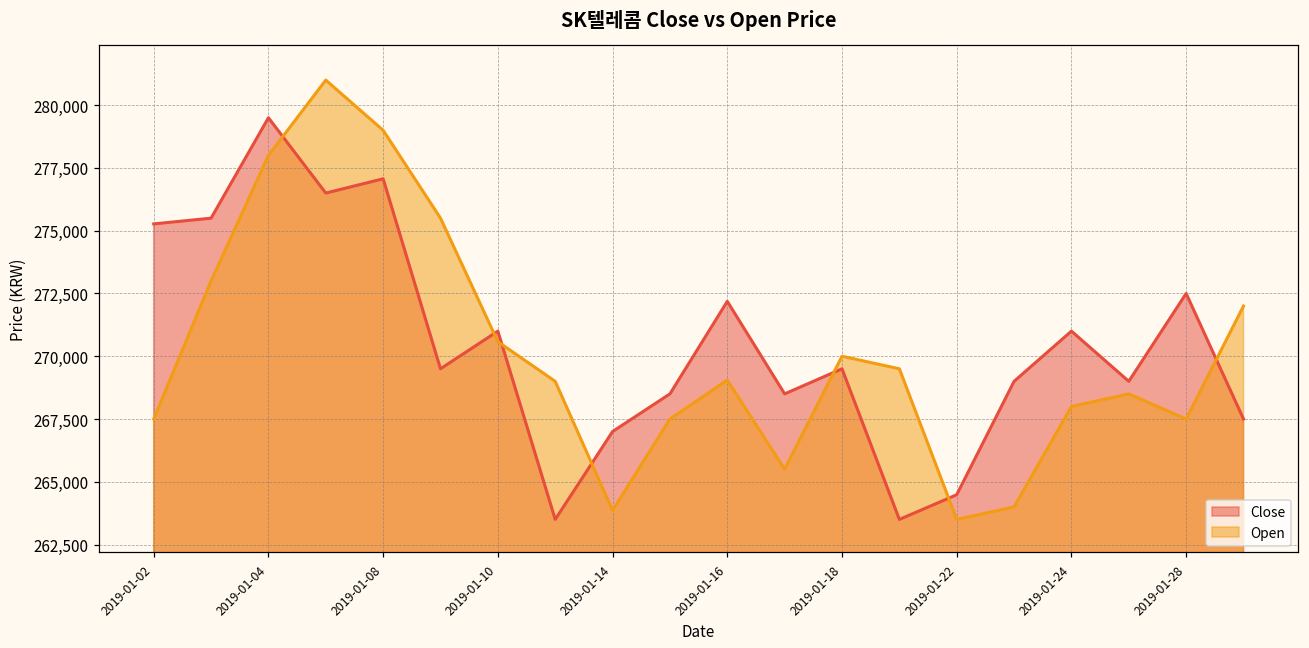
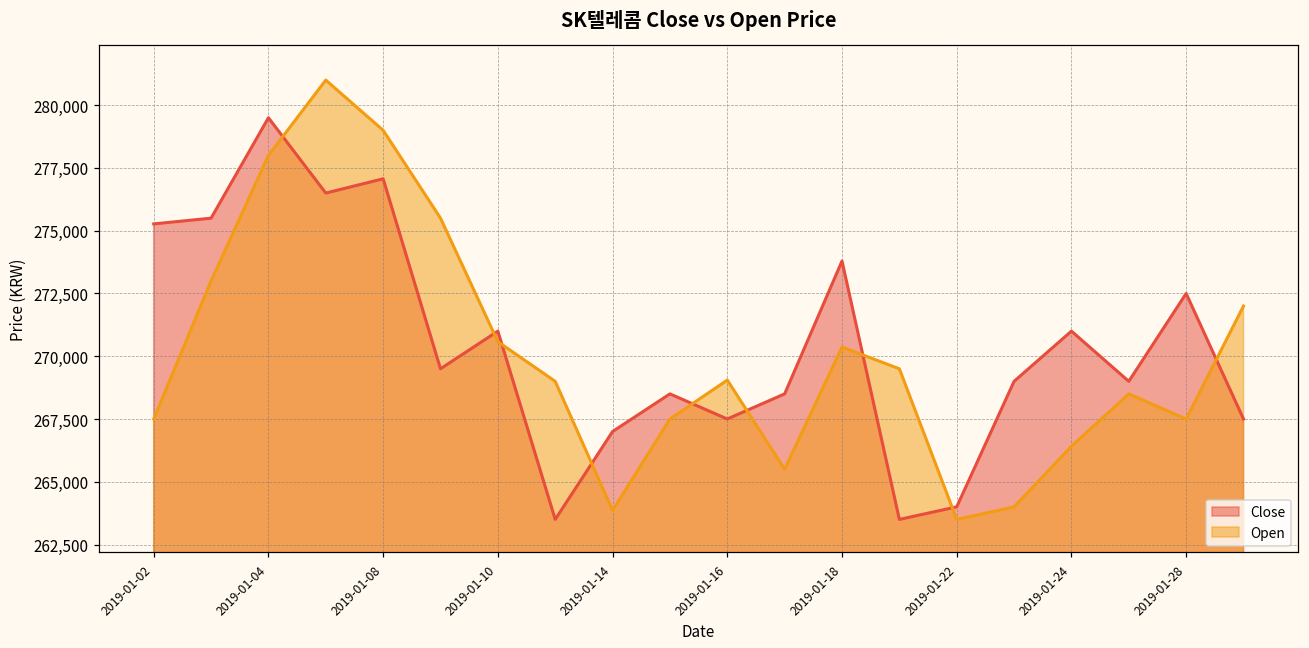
Close, 2019-01-16: 272,200 -> 267,500
Close, 2019-01-18: 269,500 -> 273,800
Open, 2019-01-18: 270,000 -> 270,400
Close, 2019-01-22: 264,500 -> 264,000
Open, 2019-01-24: 268,000 -> 266,400
